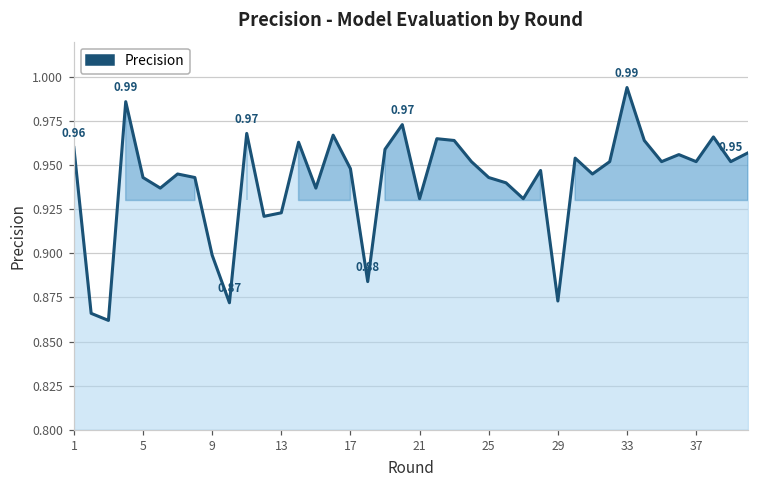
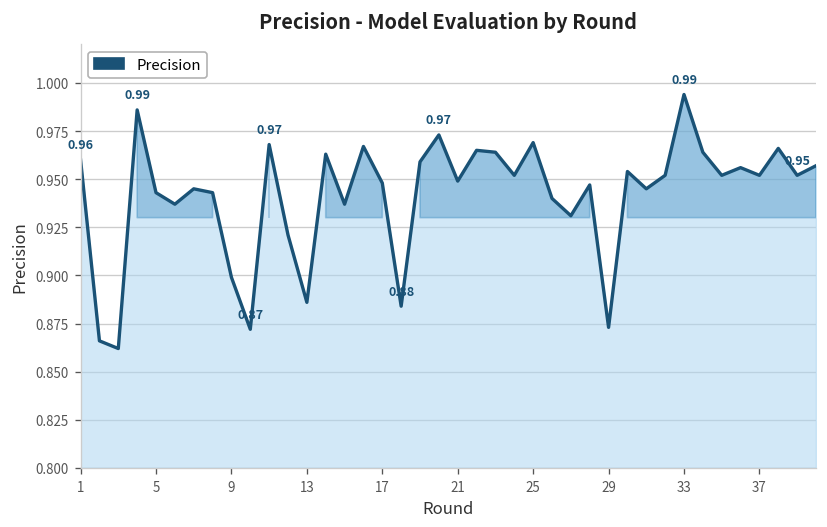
13: 0.923 -> 0.886
21: 0.931 -> 0.949
25: 0.943 -> 0.969
